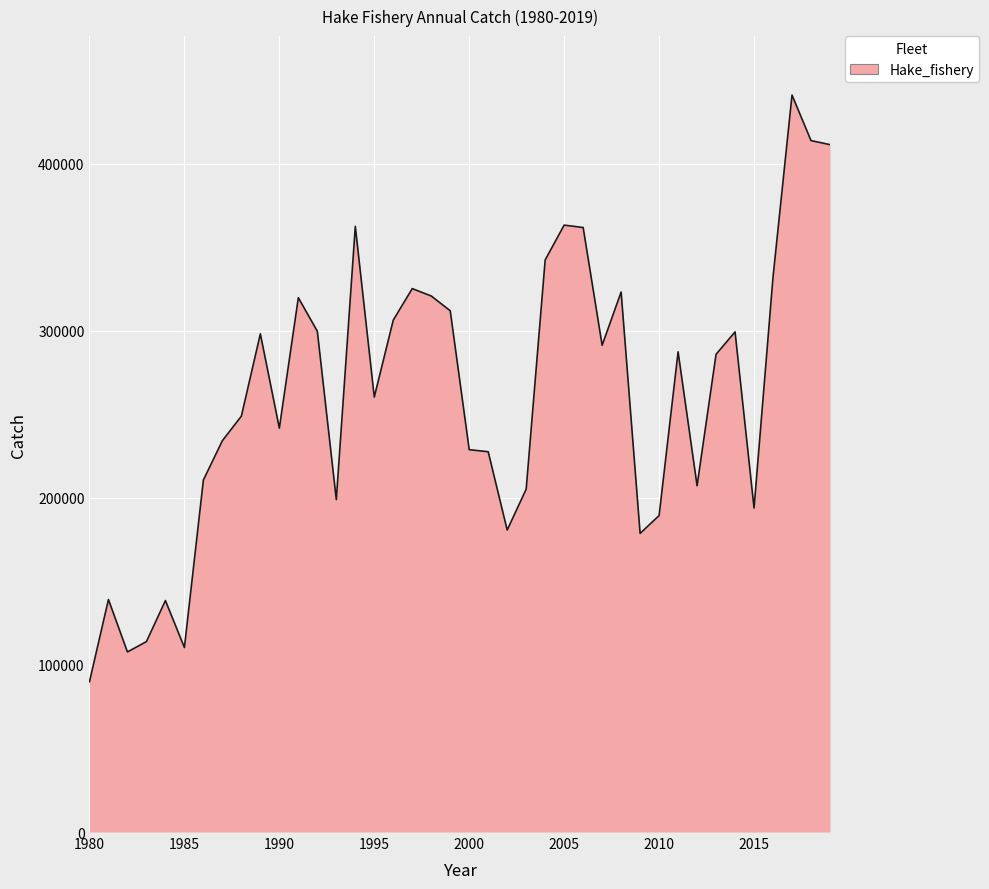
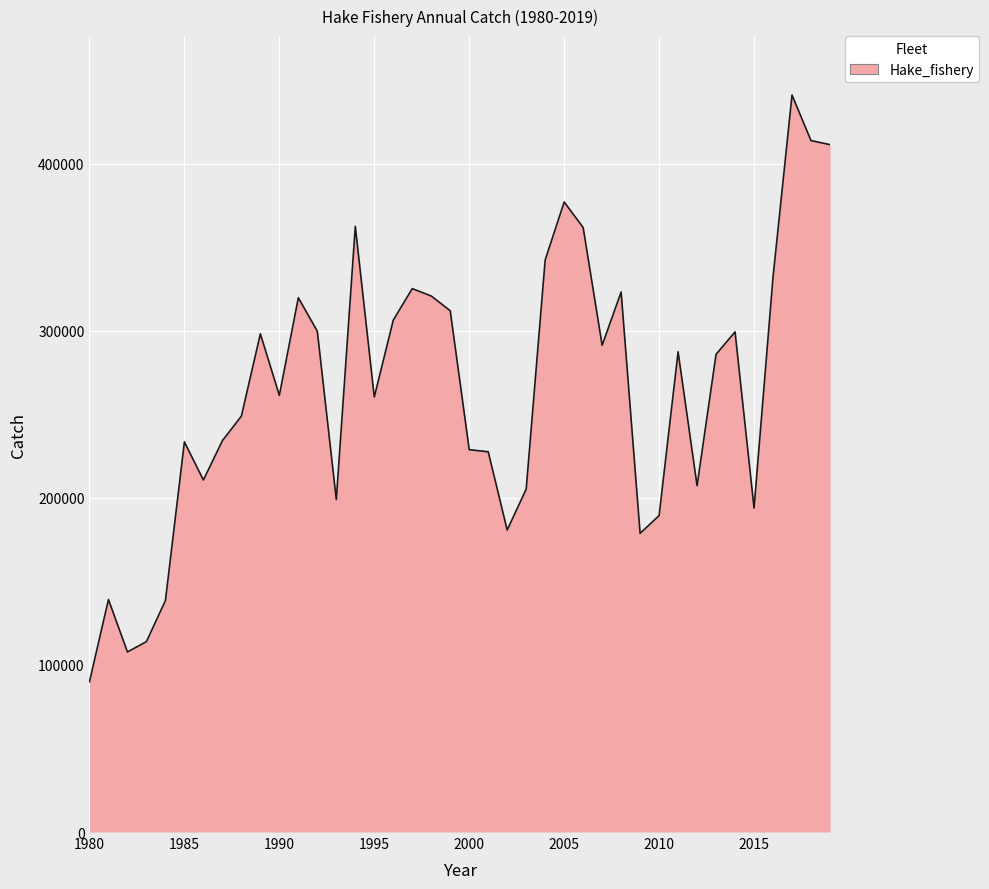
1985: 110000 -> 233000
1990: 242000 -> 261000
2005: 363000 -> 377000
